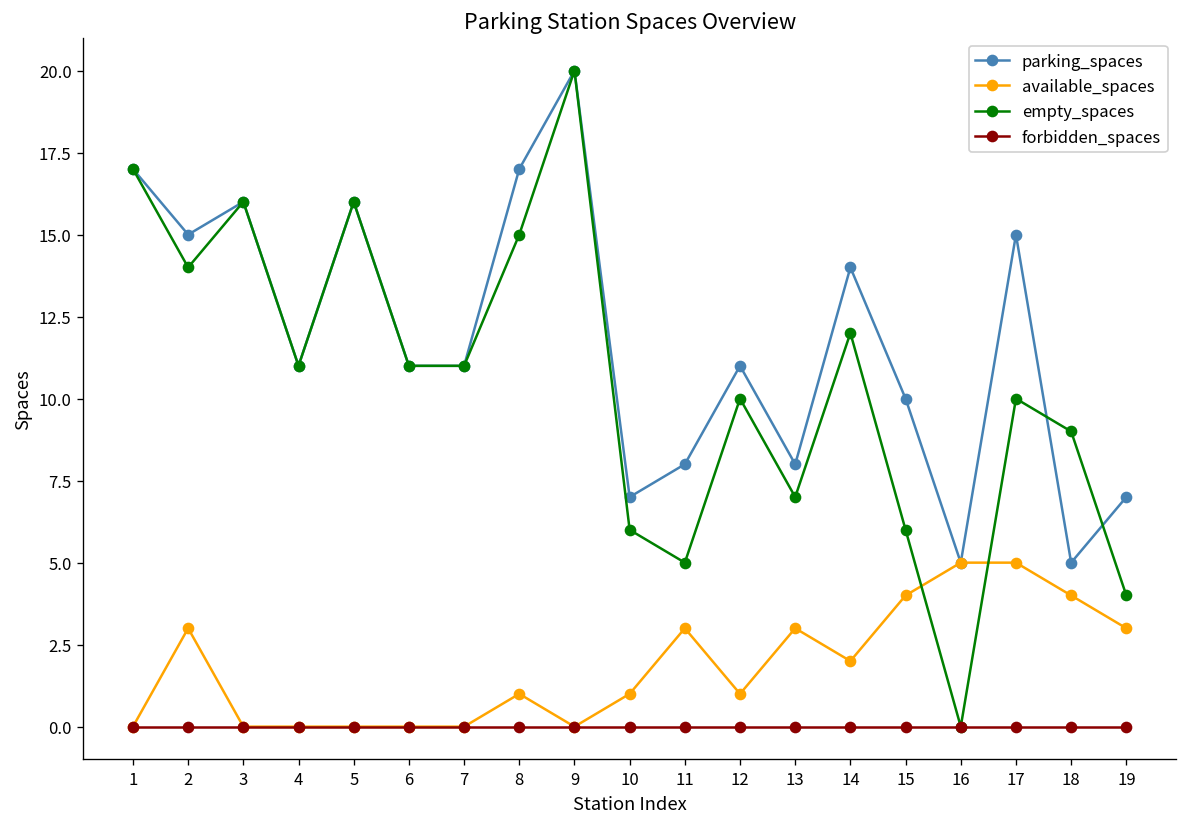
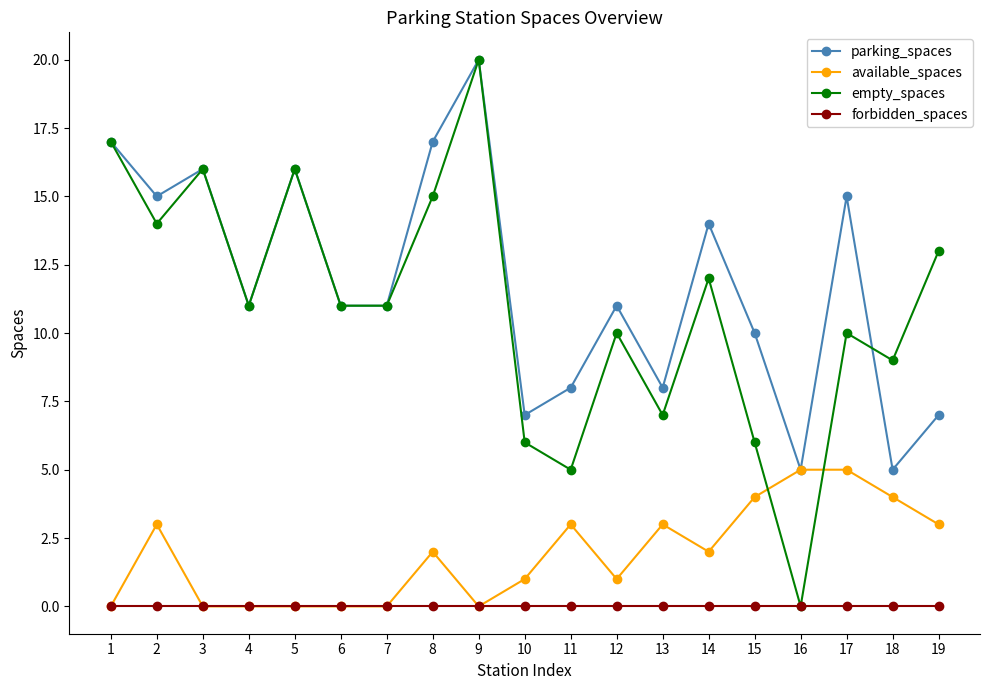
available_spaces, 8: 1 -> 2
empty_spaces, 19: 4 -> 13
